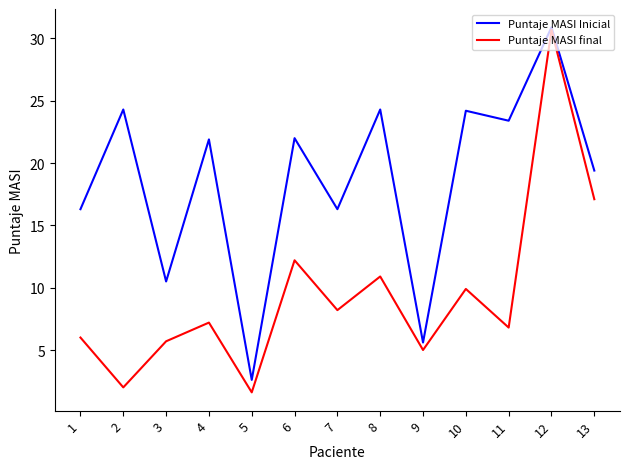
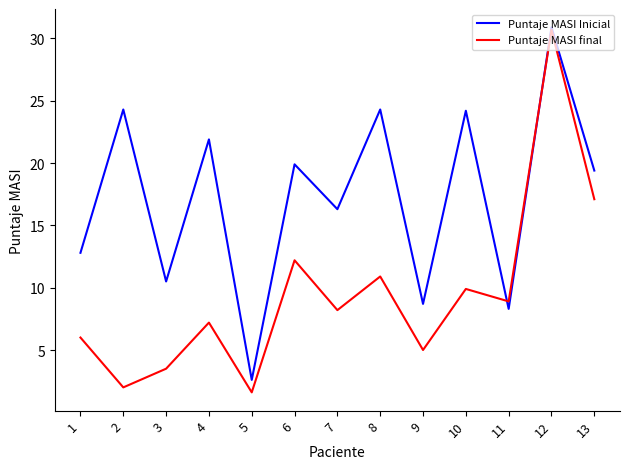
Puntaje MASI Inicial, 1: 16.3 -> 12.8
Puntaje MASI final, 3: 5.7 -> 3.5
Puntaje MASI Inicial, 6: 22.0 -> 19.9
Puntaje MASI Inicial, 9: 5.6 -> 8.7
Puntaje MASI Inicial, 11: 23.4 -> 8.3
Puntaje MASI final, 11: 6.8 -> 8.9
